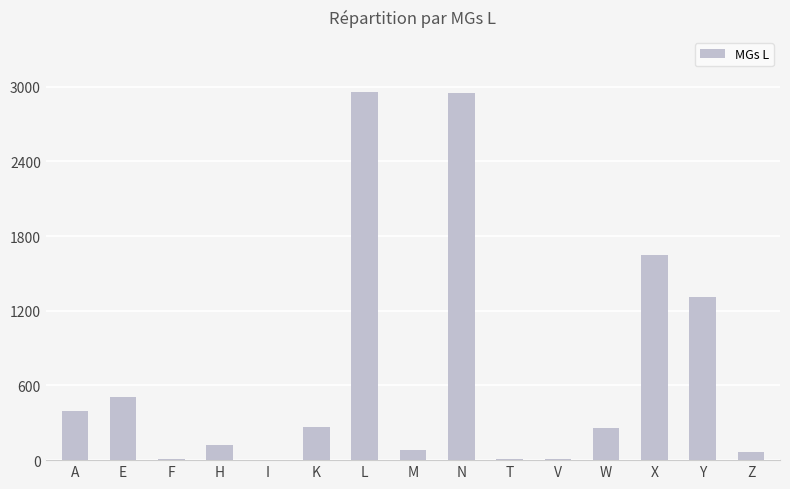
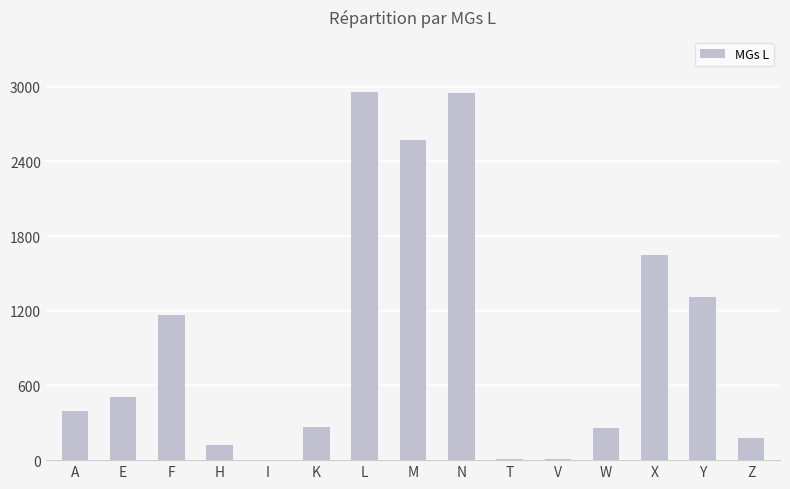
F: 10 -> 1160
M: 80 -> 2570
Z: 70 -> 180
